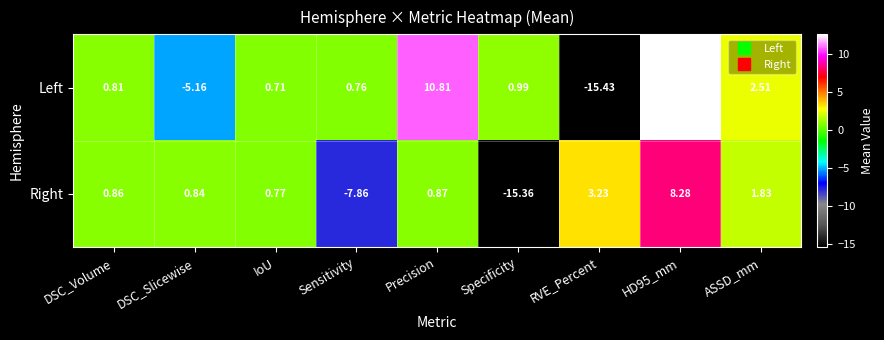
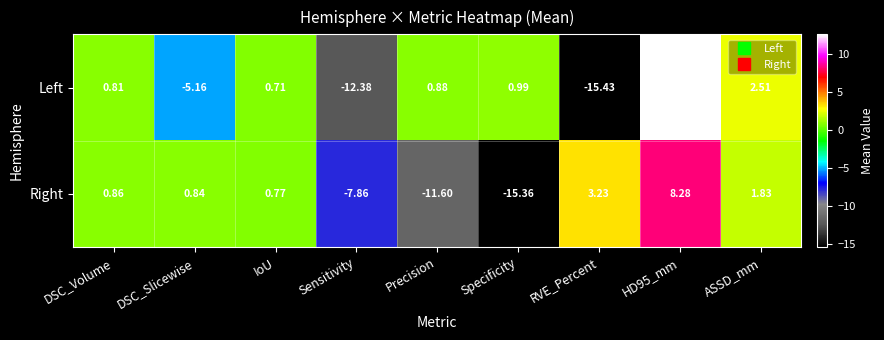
Left, Sensitivity: 0.76 -> -12.38
Left, Precision: 10.81 -> 0.88
Right, Precision: 0.87 -> -11.60
